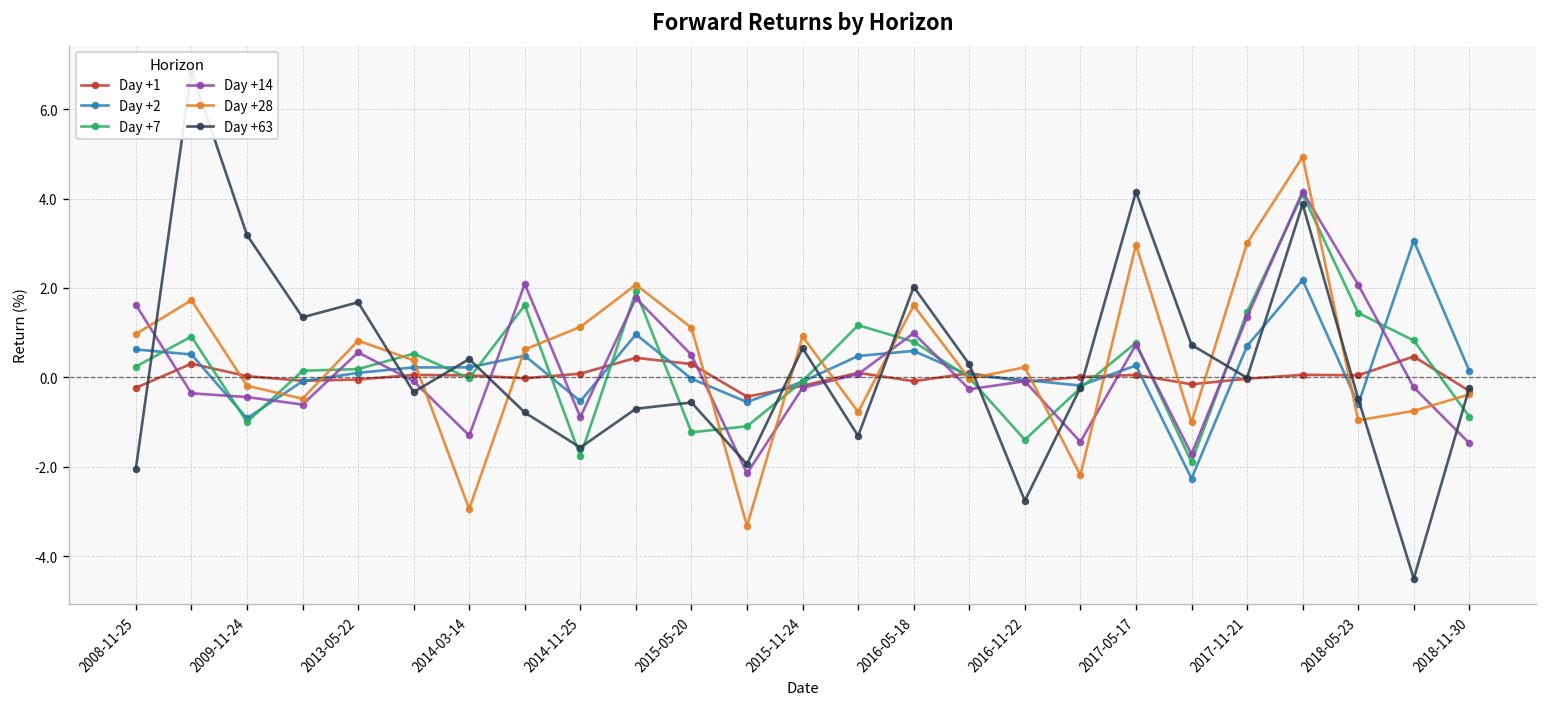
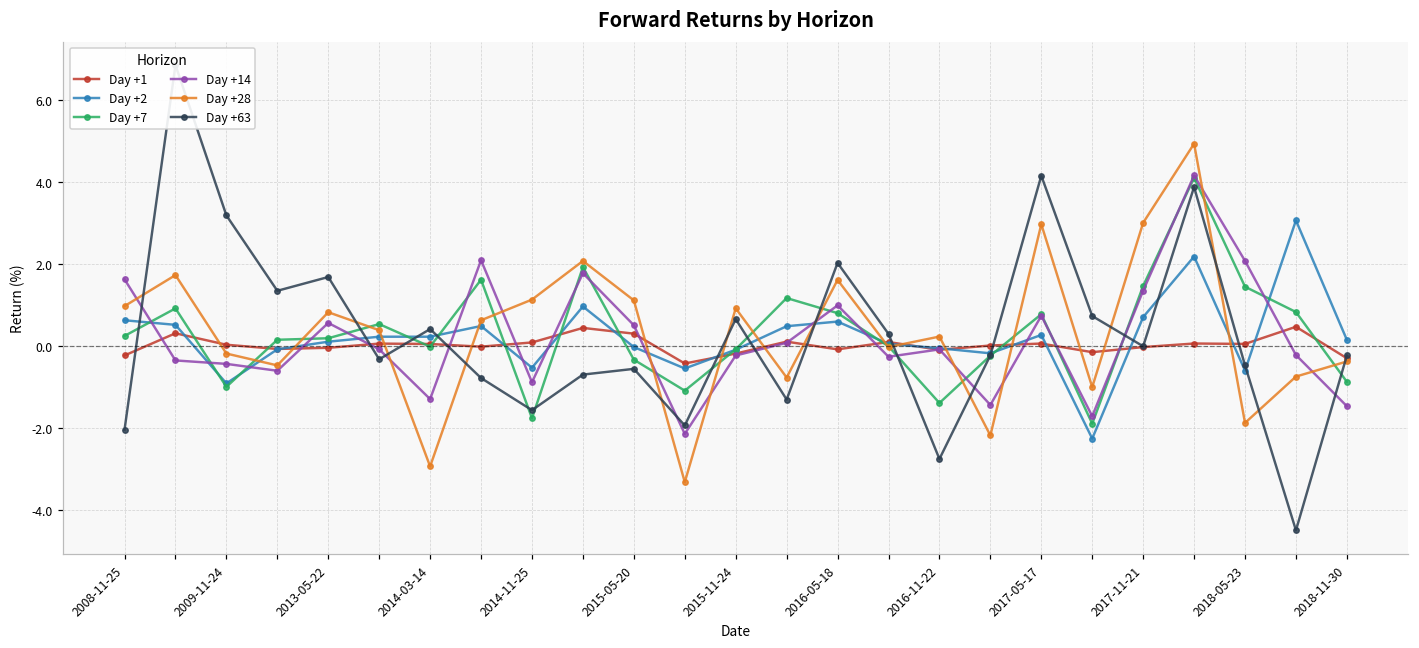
Day +7, 2015-05-20: -1.2 -> -0.3
Day +28, 2018-05-23: -1.0 -> -1.9
